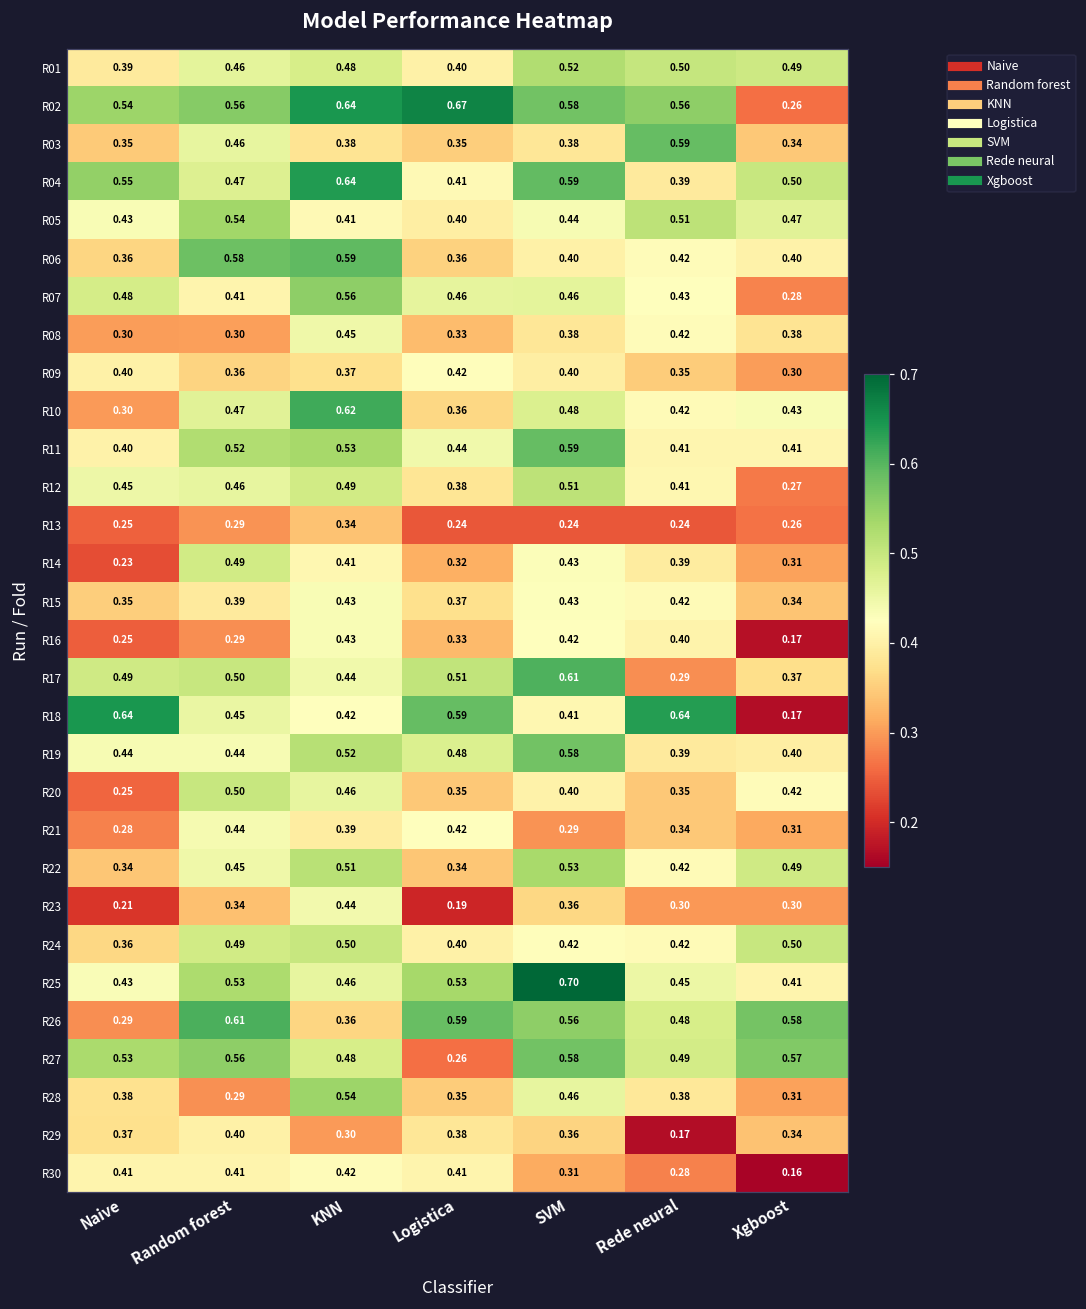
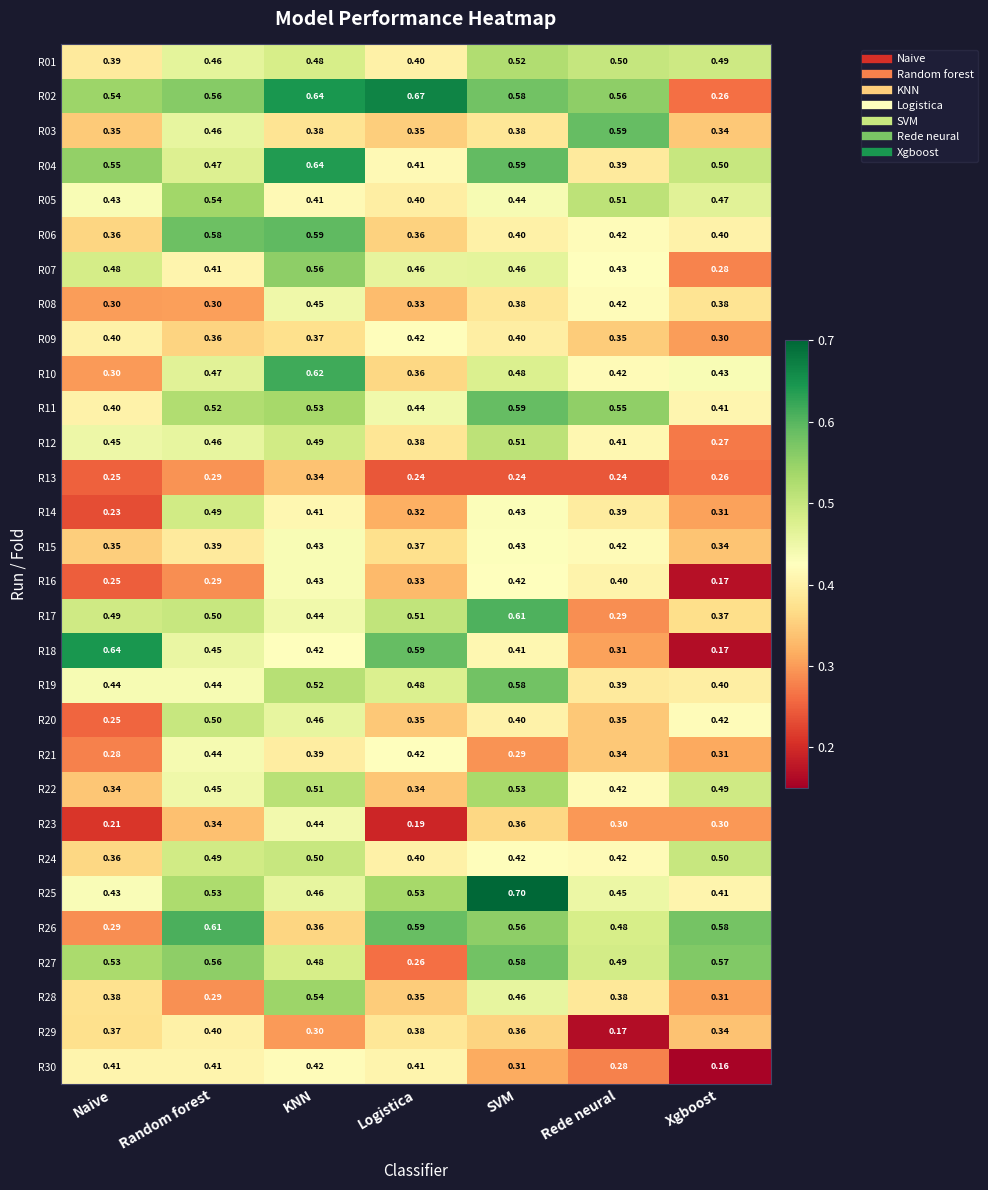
R11, Rede neural: 0.41 -> 0.55
R18, Rede neural: 0.64 -> 0.31
